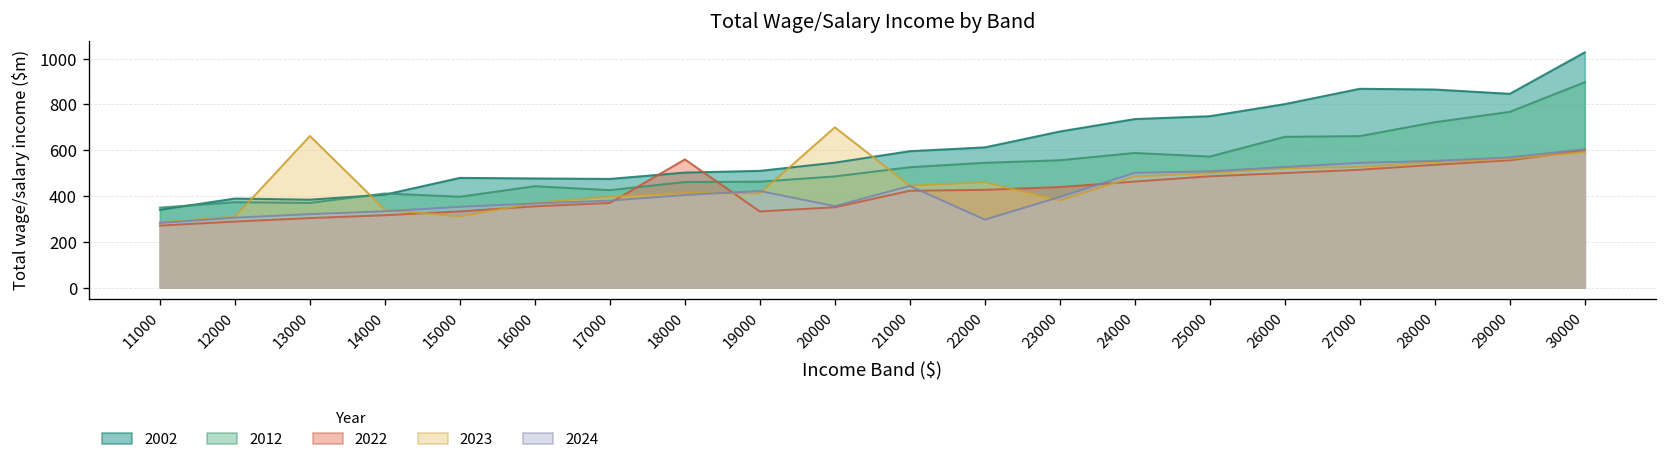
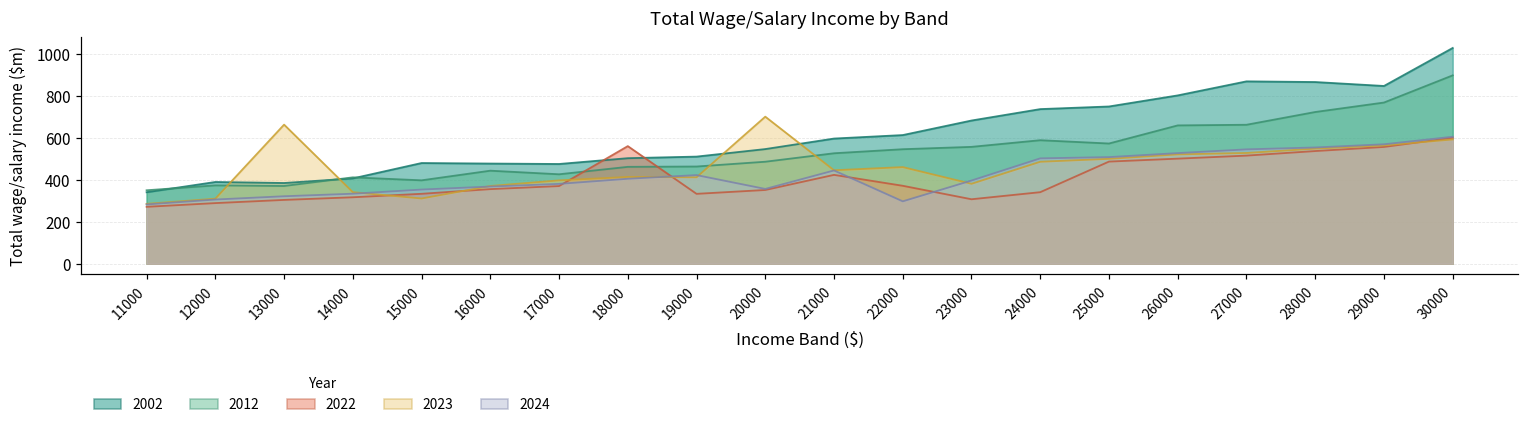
2022, 22000: 430 -> 370
2022, 23000: 440 -> 310
2022, 24000: 460 -> 340
